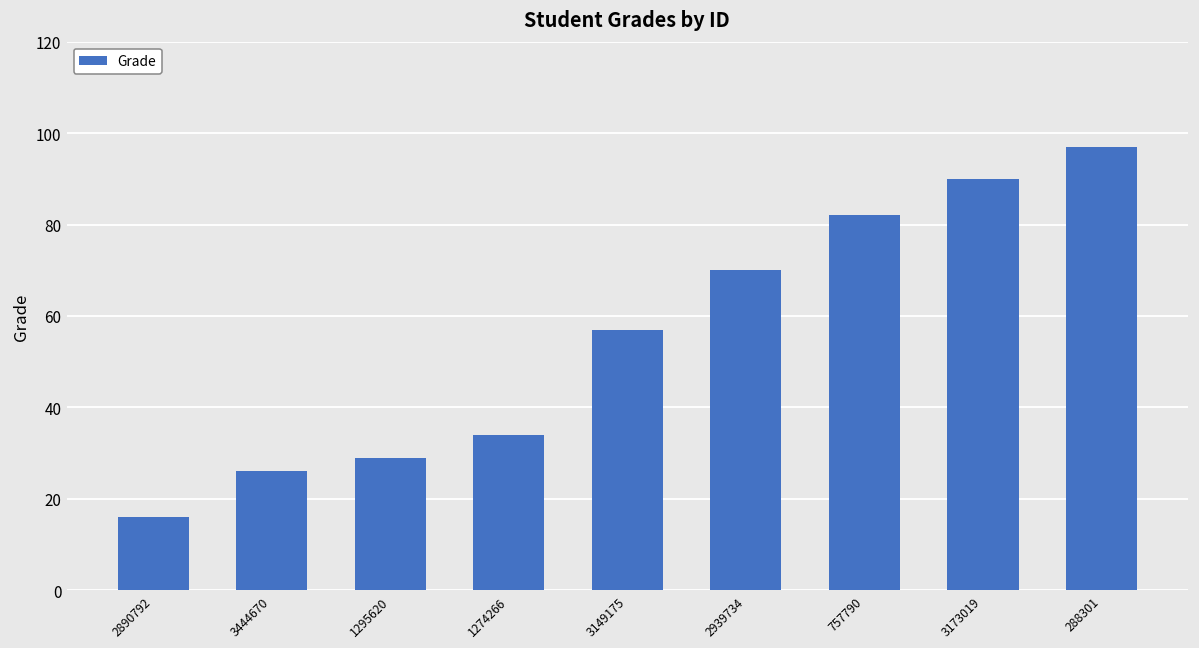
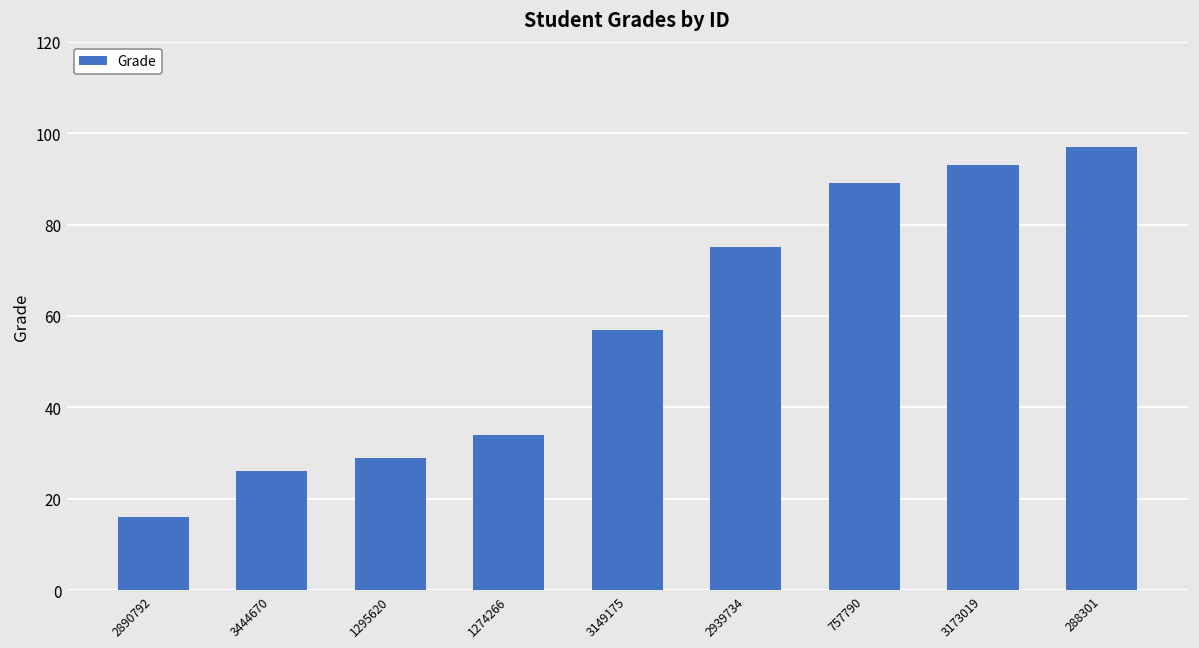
2939734: 70 -> 75
757790: 82 -> 89
3173019: 90 -> 93
